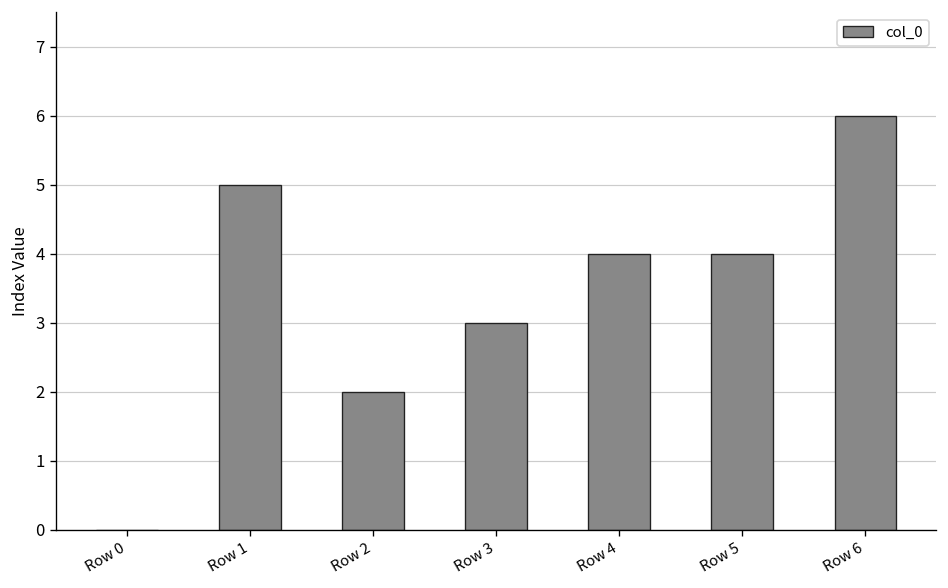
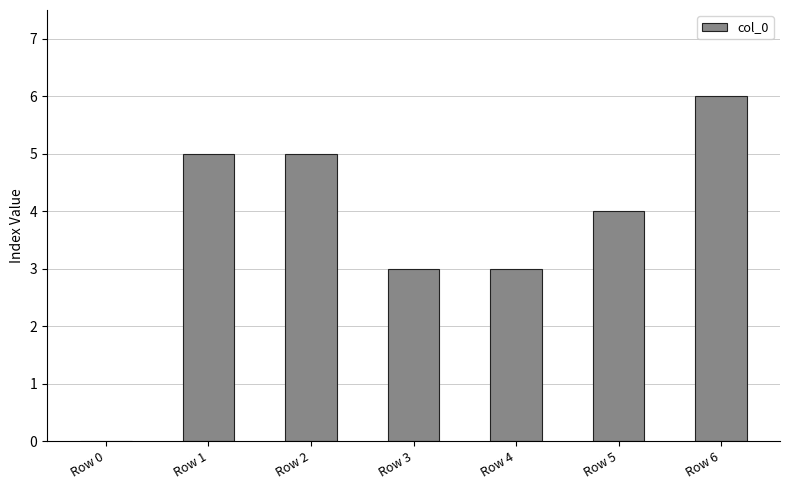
Row 2: 2 -> 5
Row 4: 4 -> 3
